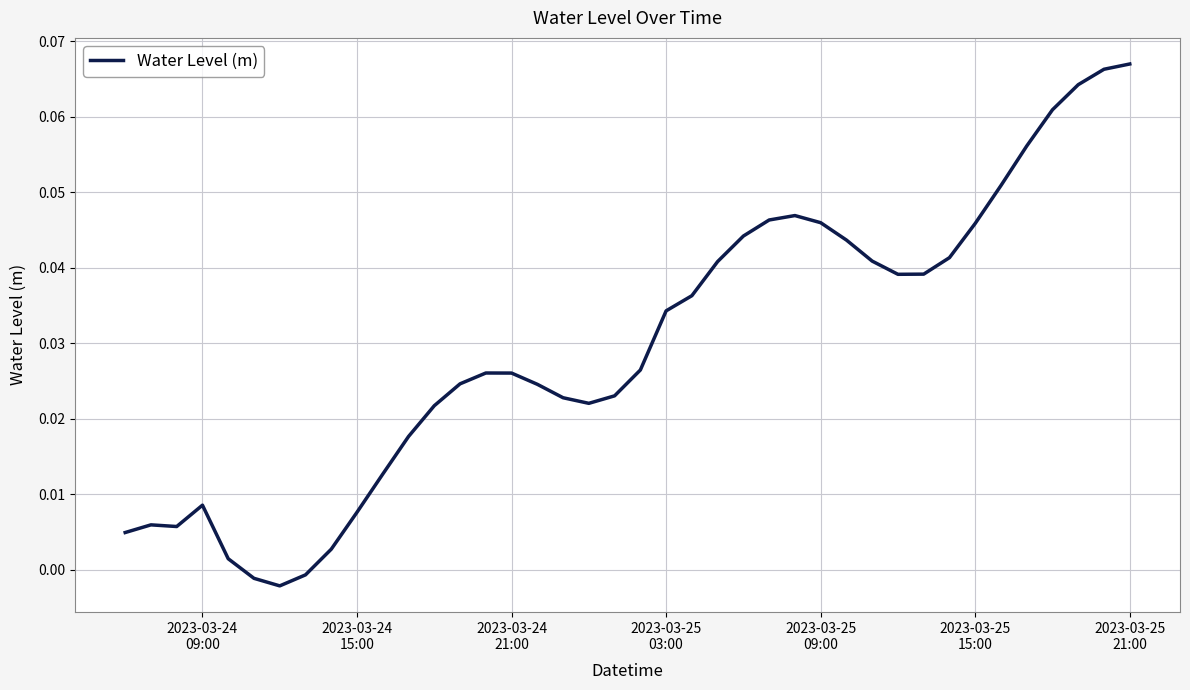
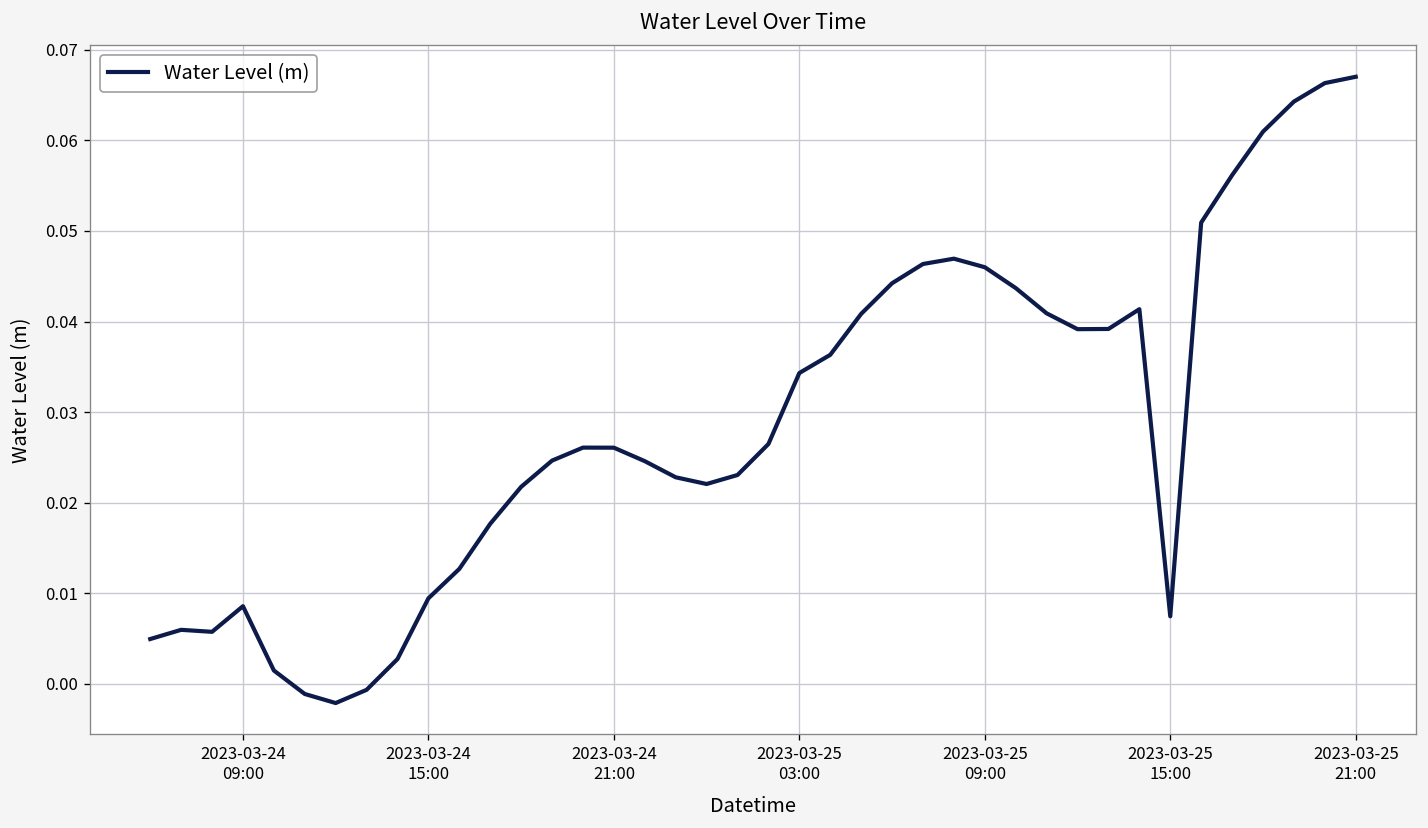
2023-03-24 15:00: 0.008 -> 0.009
2023-03-25 15:00: 0.046 -> 0.007
